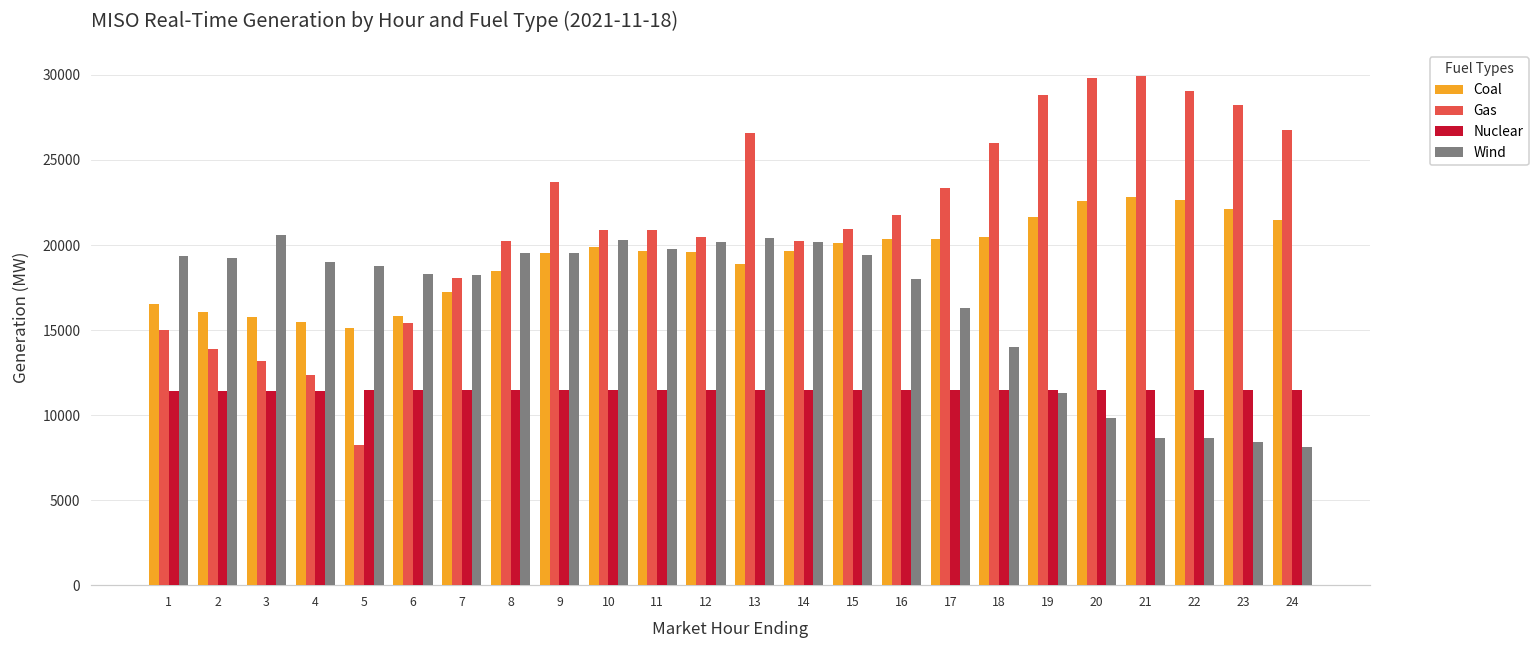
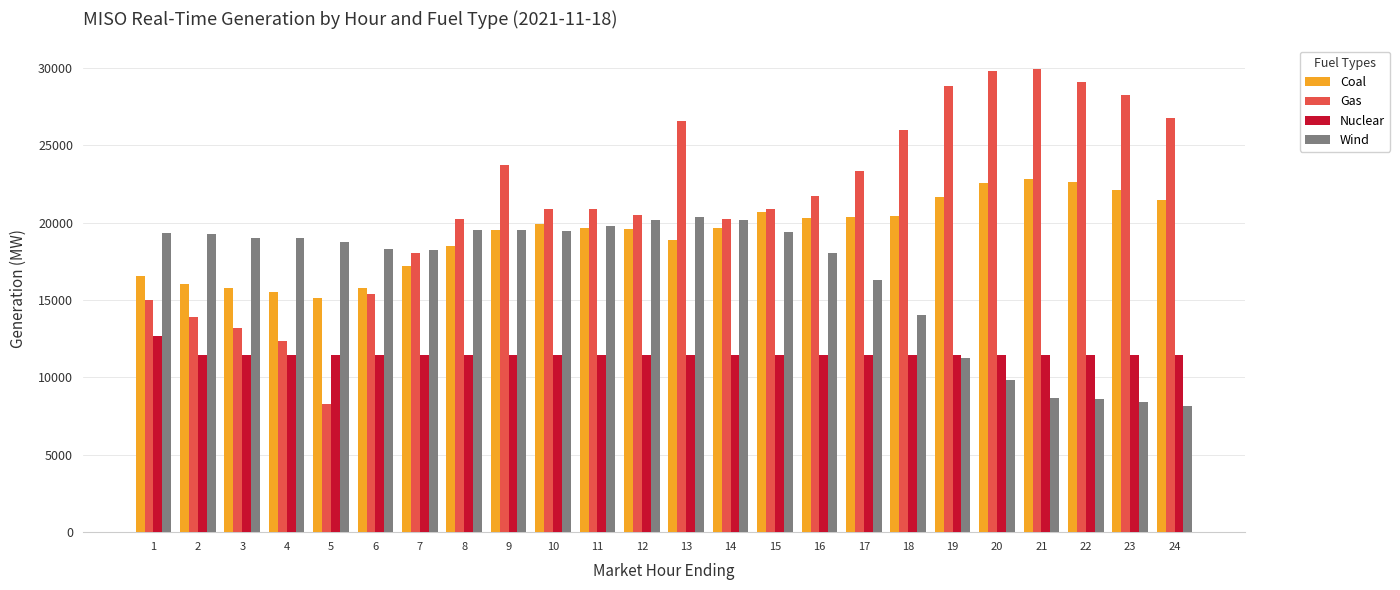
Nuclear, 1: 11400 -> 12700
Wind, 3: 20600 -> 19000
Wind, 10: 20300 -> 19500
Coal, 15: 20100 -> 20700
